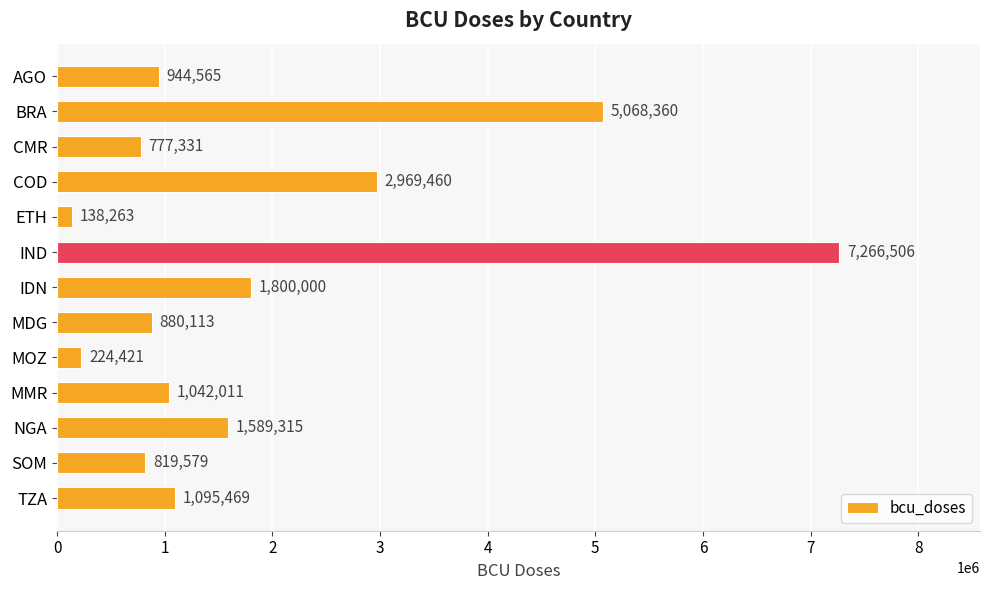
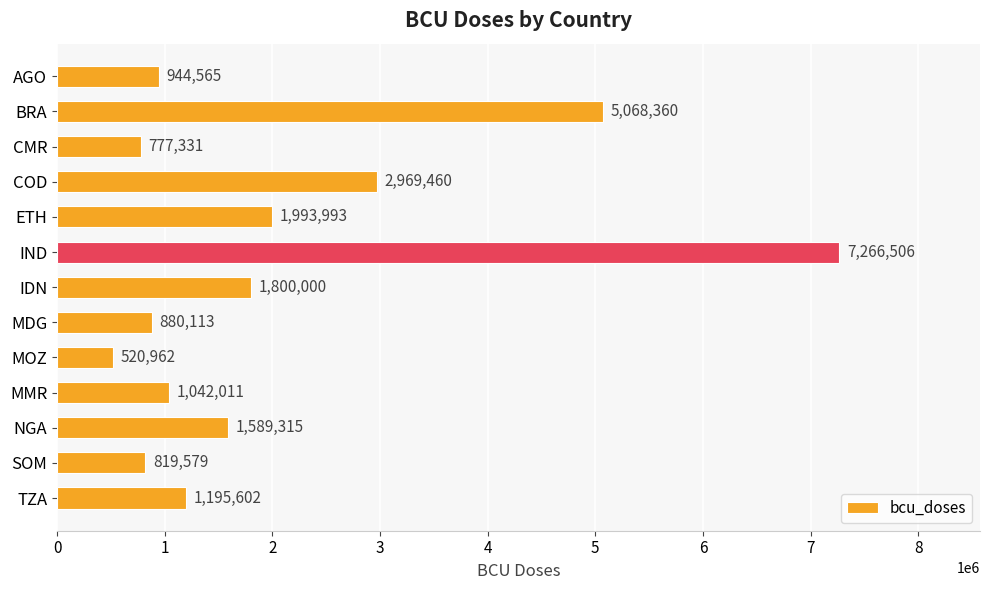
ETH: 138,263 -> 1,993,993
MOZ: 224,421 -> 520,962
TZA: 1,095,469 -> 1,195,602
